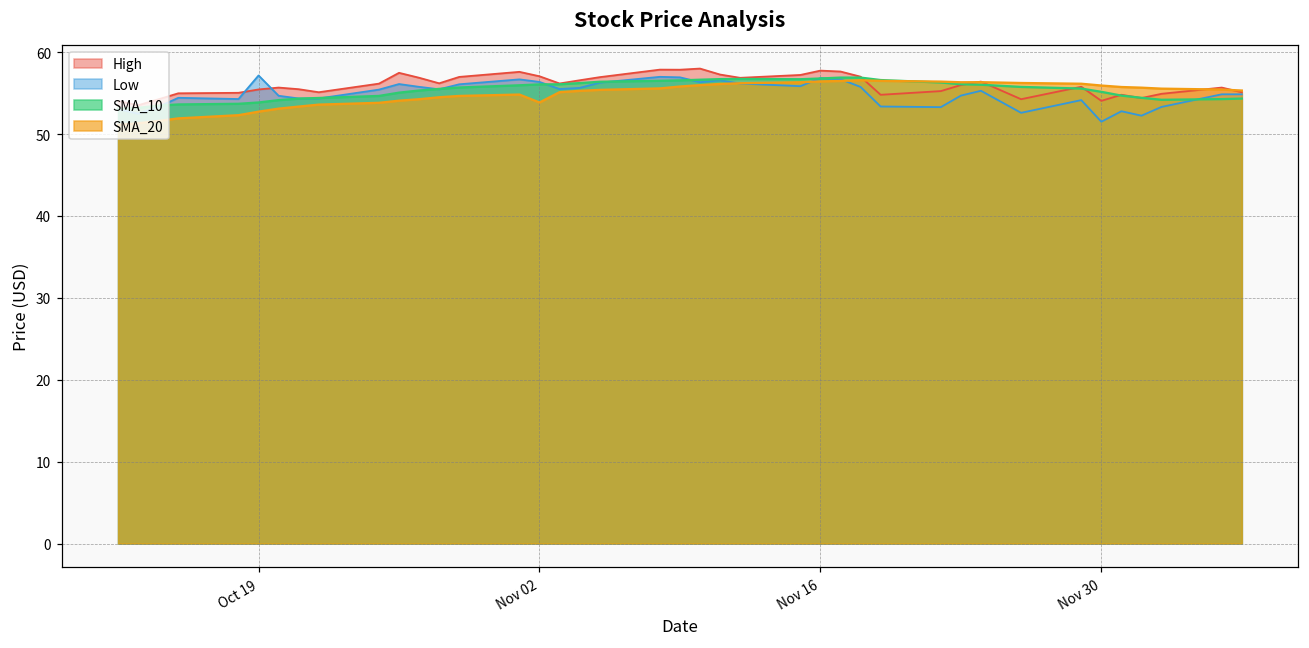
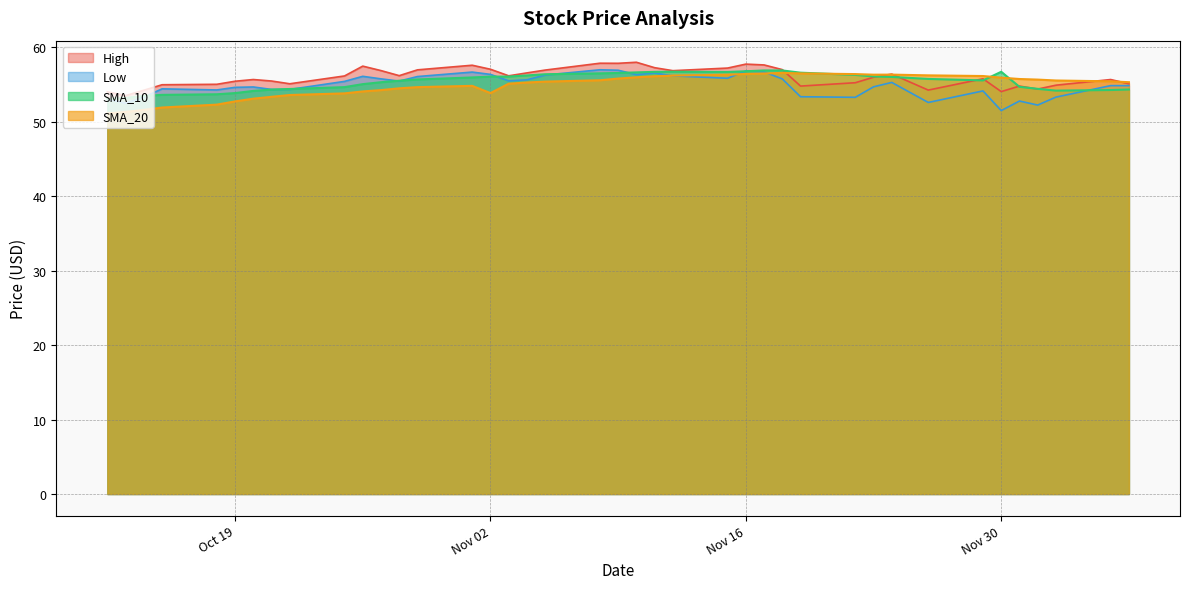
Low, Oct 19: 57 -> 55
SMA_10, Nov 30: 55 -> 57
